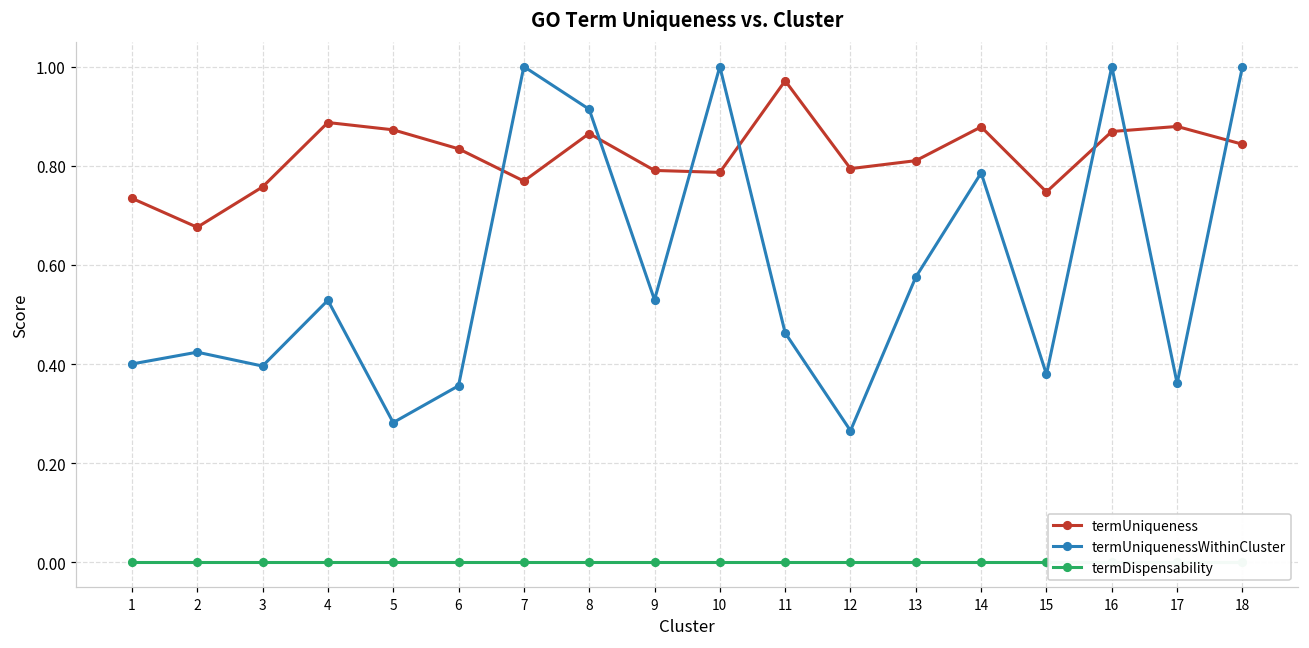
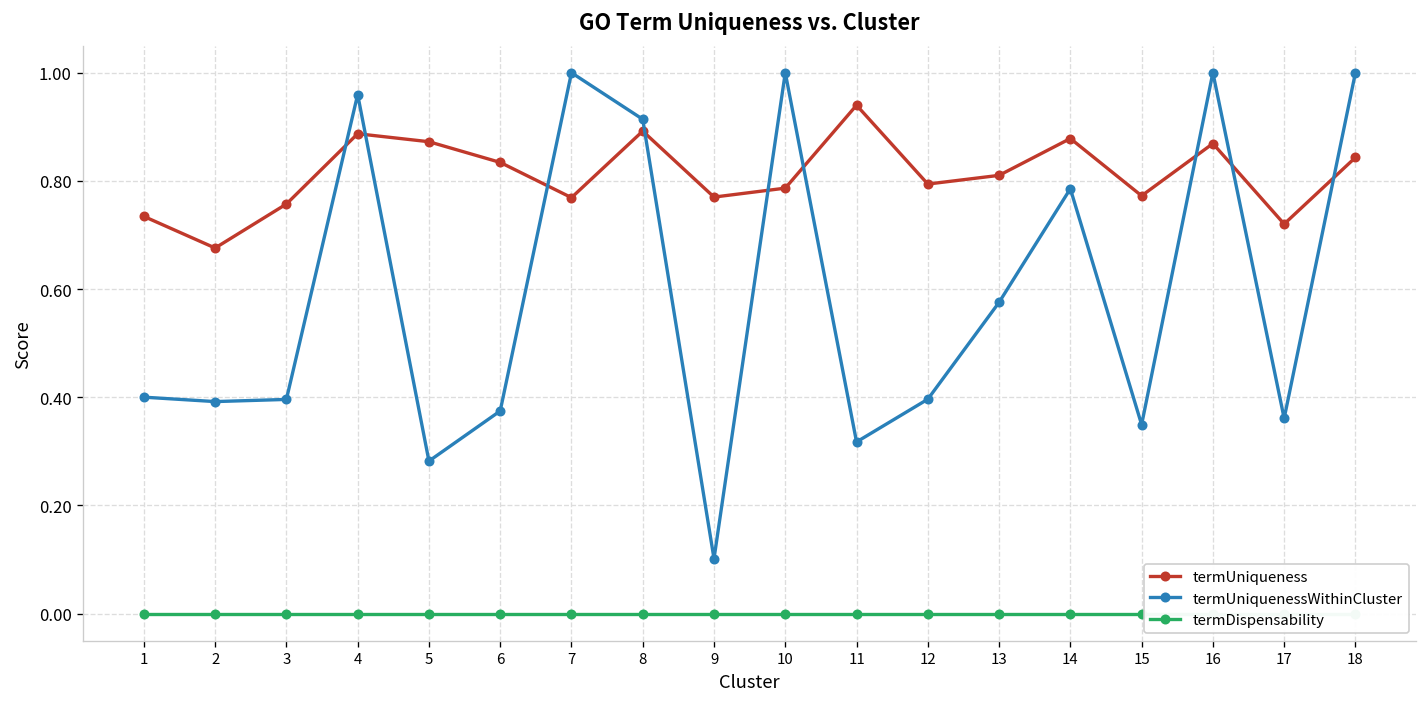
termUniquenessWithinCluster, 2: 0.42 -> 0.39
termUniquenessWithinCluster, 4: 0.53 -> 0.96
termUniquenessWithinCluster, 6: 0.36 -> 0.37
termUniqueness, 8: 0.86 -> 0.89
termUniqueness, 9: 0.79 -> 0.77
termUniquenessWithinCluster, 9: 0.53 -> 0.10
termUniqueness, 11: 0.97 -> 0.94
termUniquenessWithinCluster, 11: 0.46 -> 0.32
termUniquenessWithinCluster, 12: 0.27 -> 0.40
termUniqueness, 15: 0.75 -> 0.77
termUniquenessWithinCluster, 15: 0.38 -> 0.35
termUniqueness, 17: 0.88 -> 0.72
